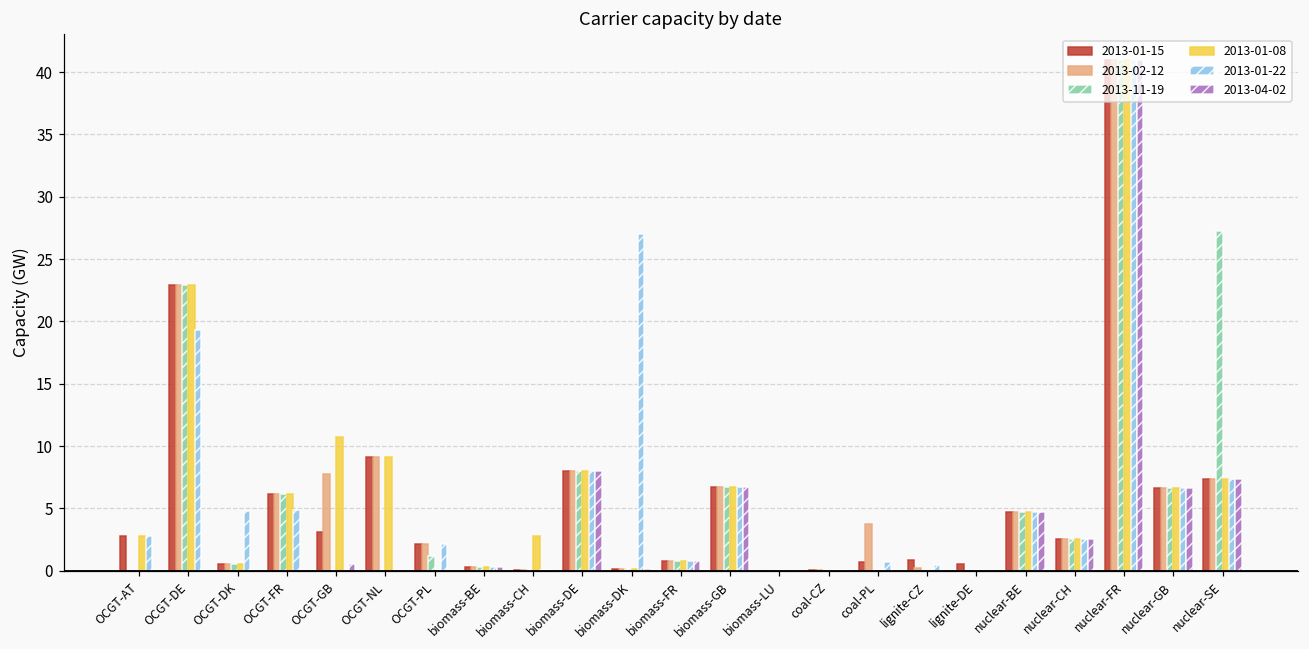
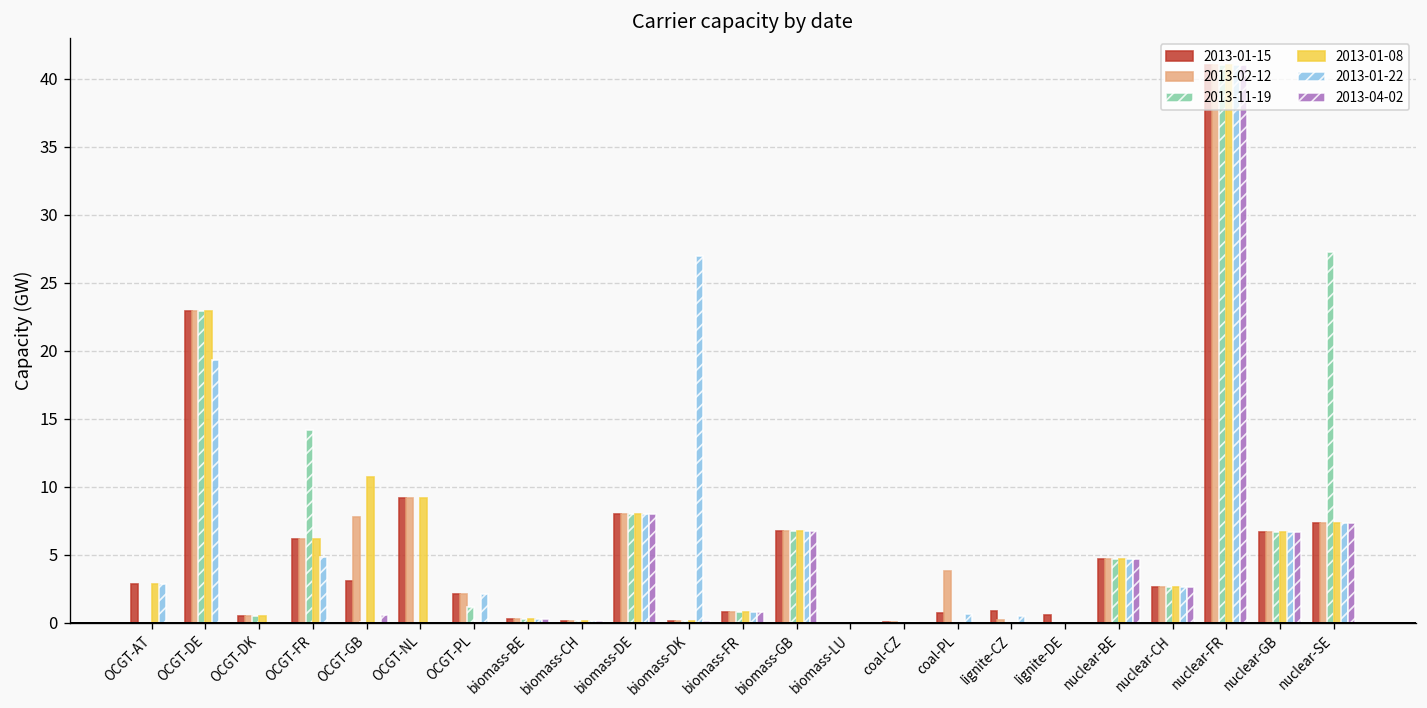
2013-01-22, OCGT-DK: 4.8 -> 0.0
2013-11-19, OCGT-FR: 6.1 -> 14.1
2013-01-08, biomass-CH: 2.8 -> 0.1
